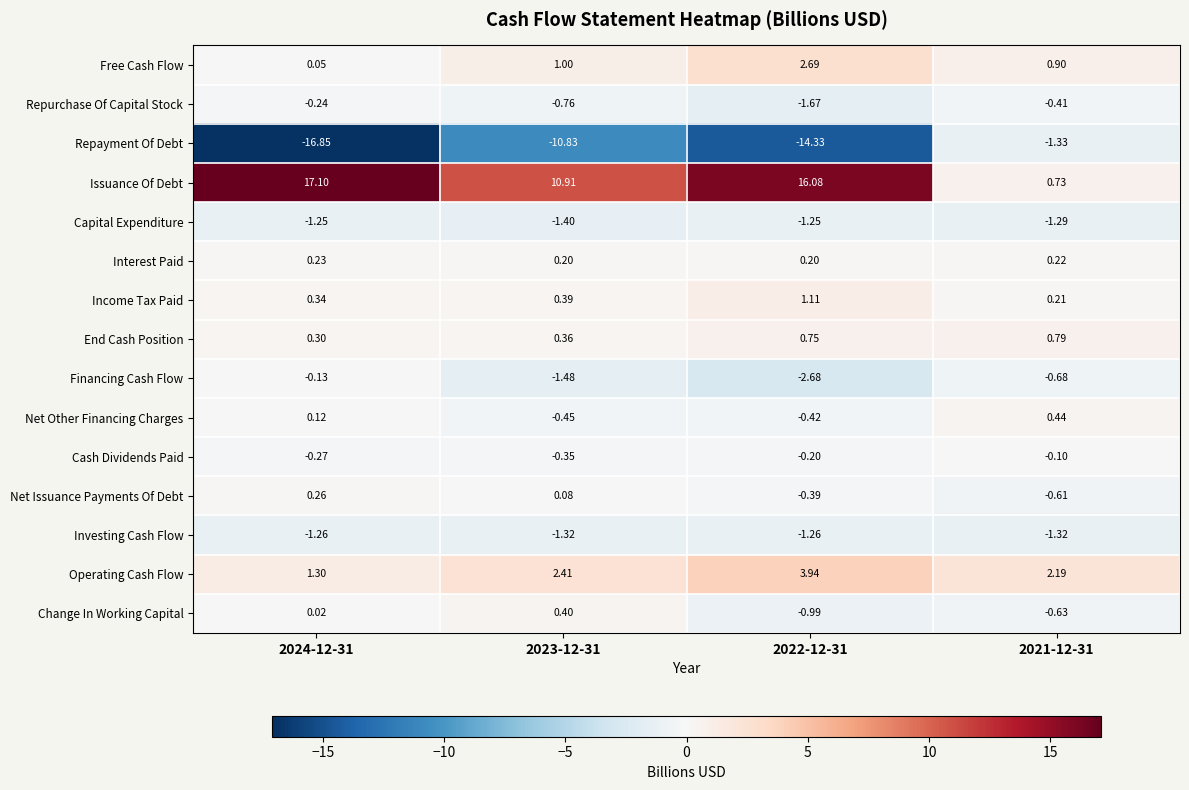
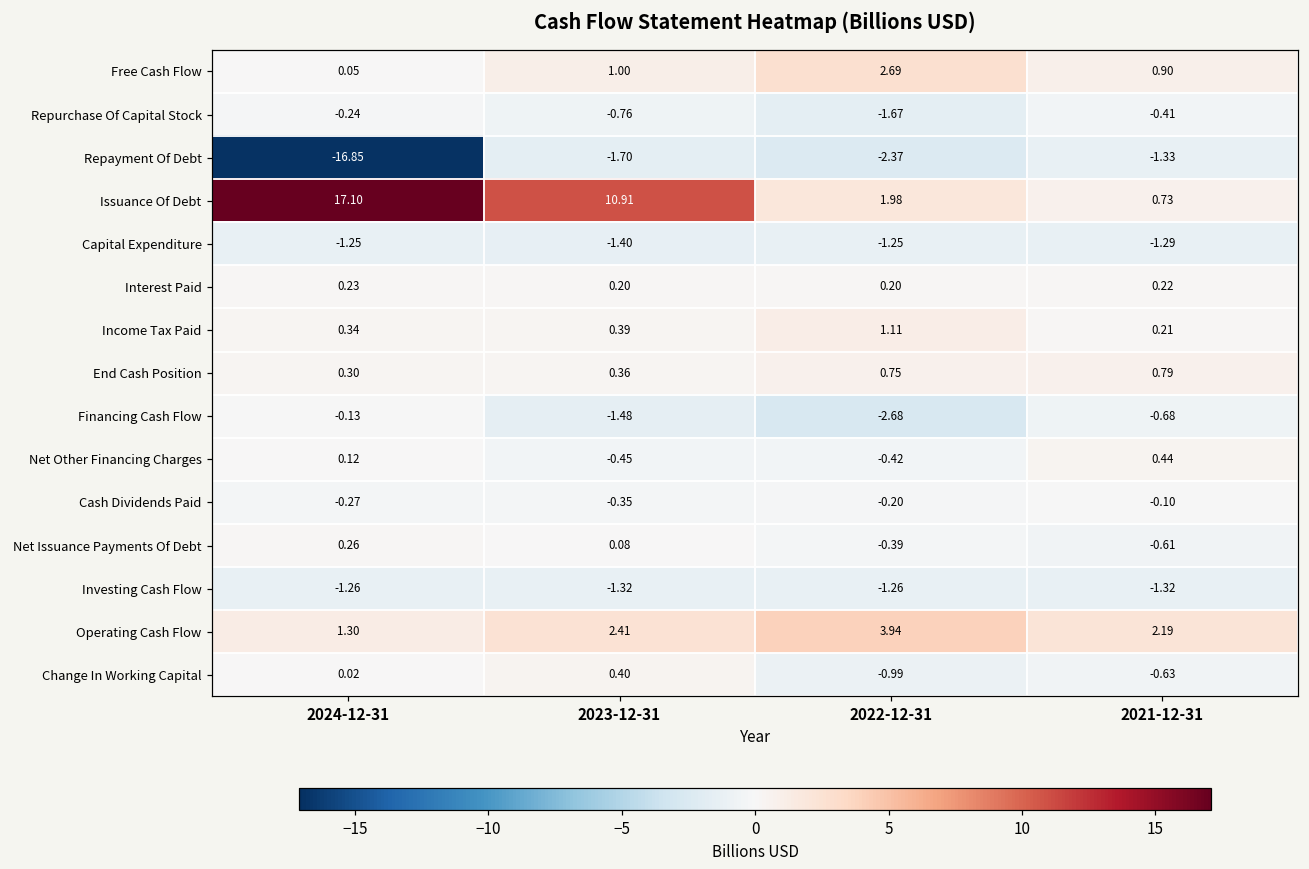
Repayment Of Debt, 2023-12-31: -10.83 -> -1.70
Repayment Of Debt, 2022-12-31: -14.33 -> -2.37
Issuance Of Debt, 2022-12-31: 16.08 -> 1.98
